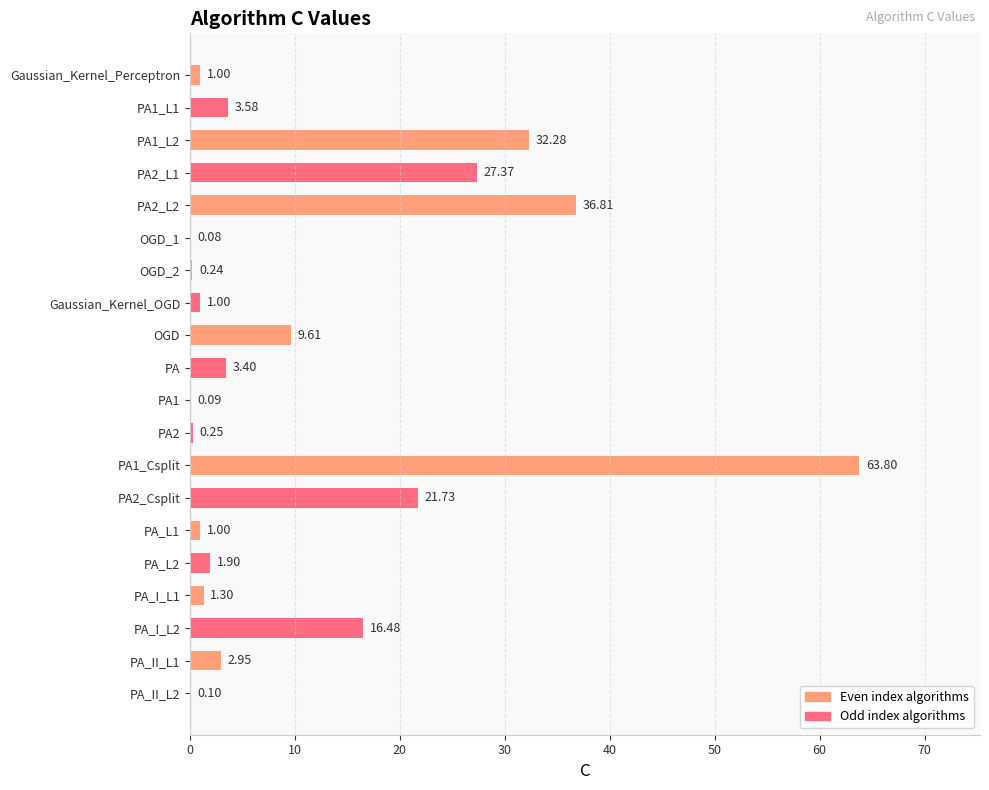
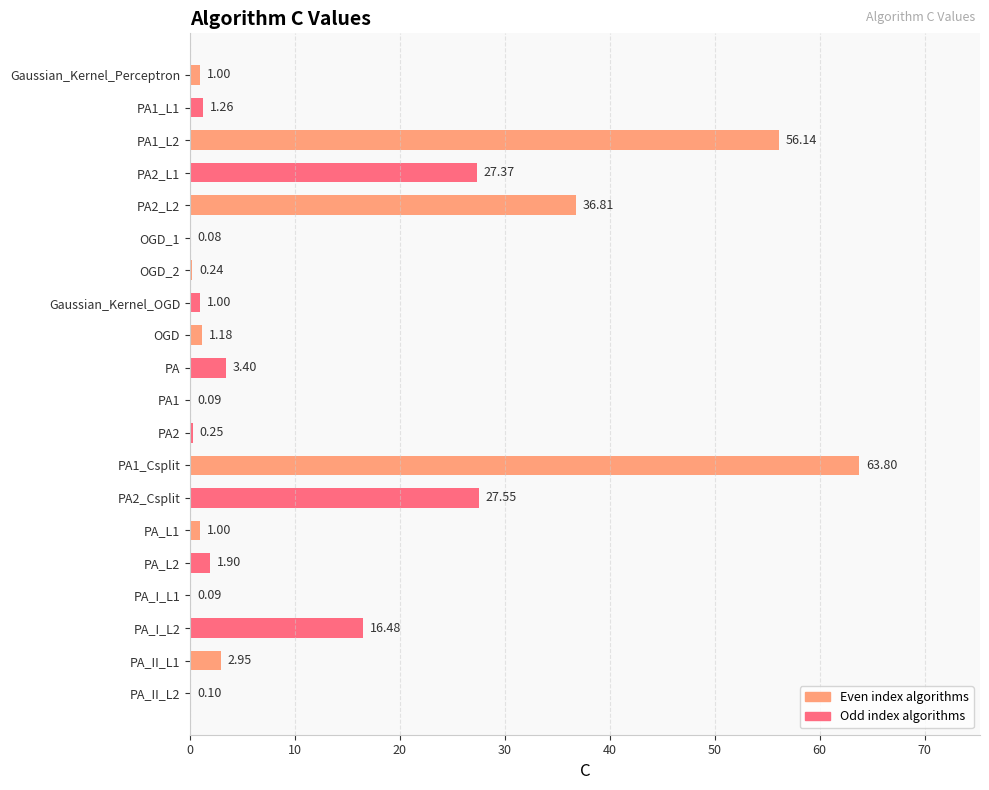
PA1_L1: 3.58 -> 1.26
PA1_L2: 32.28 -> 56.14
OGD: 9.61 -> 1.18
PA2_Csplit: 21.73 -> 27.55
PA_I_L1: 1.30 -> 0.09
